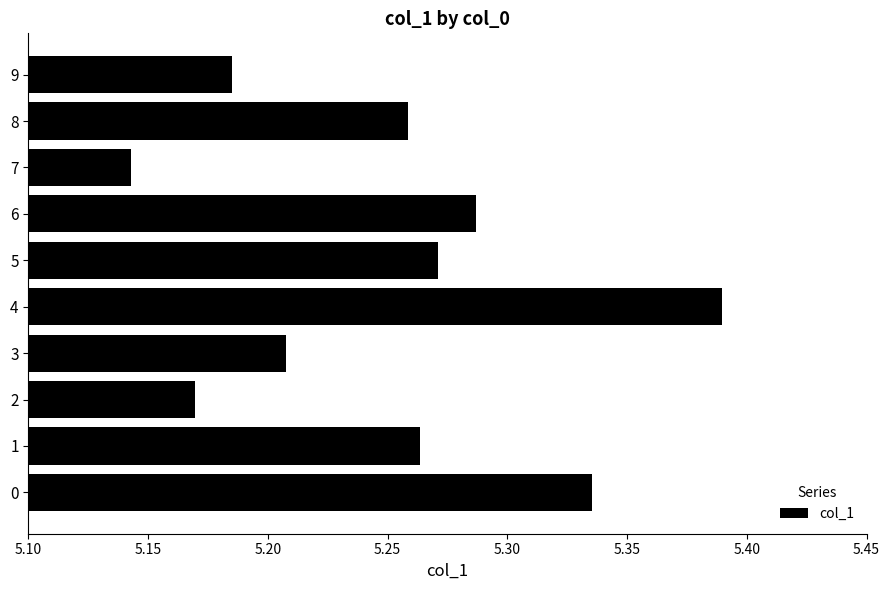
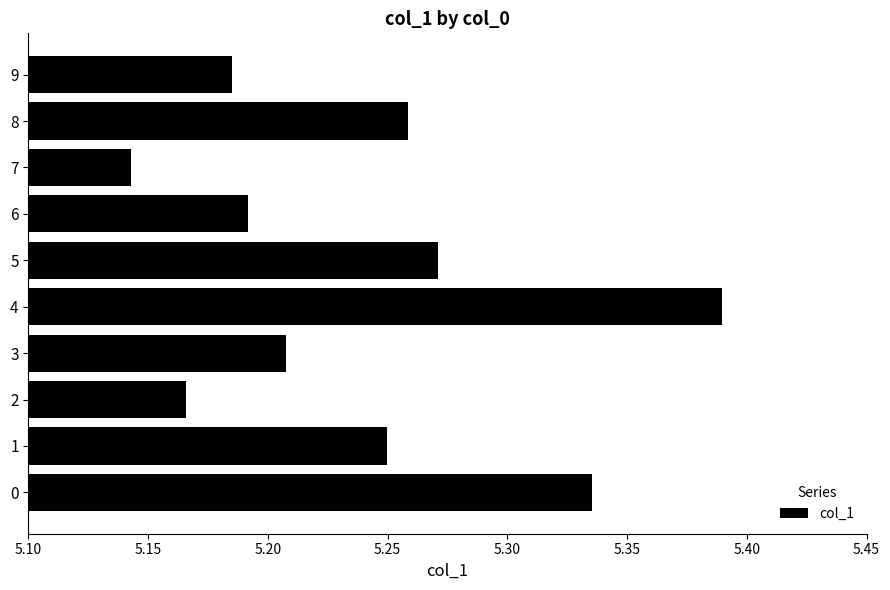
6: 5.287 -> 5.192
2: 5.170 -> 5.166
1: 5.263 -> 5.250
